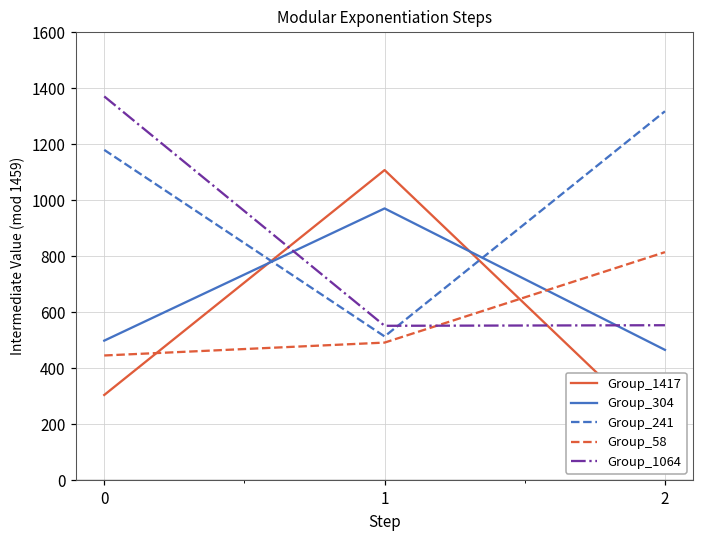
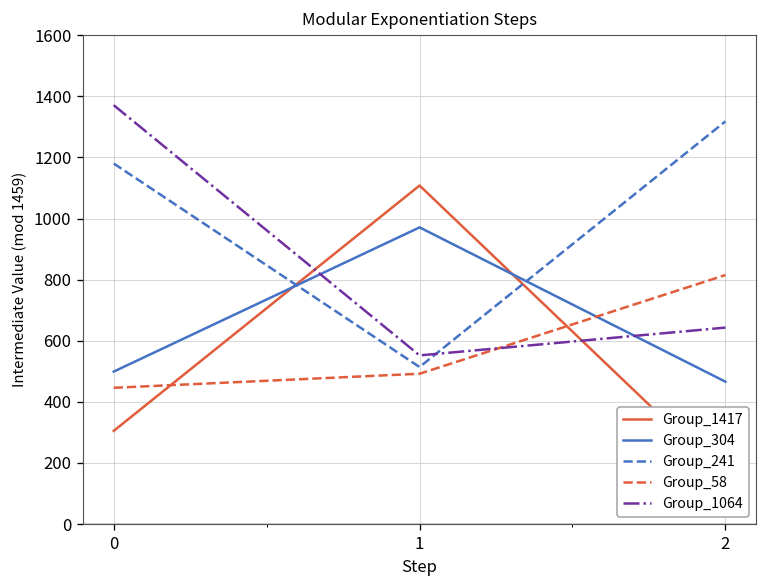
Group_1064, 2: 550 -> 640
